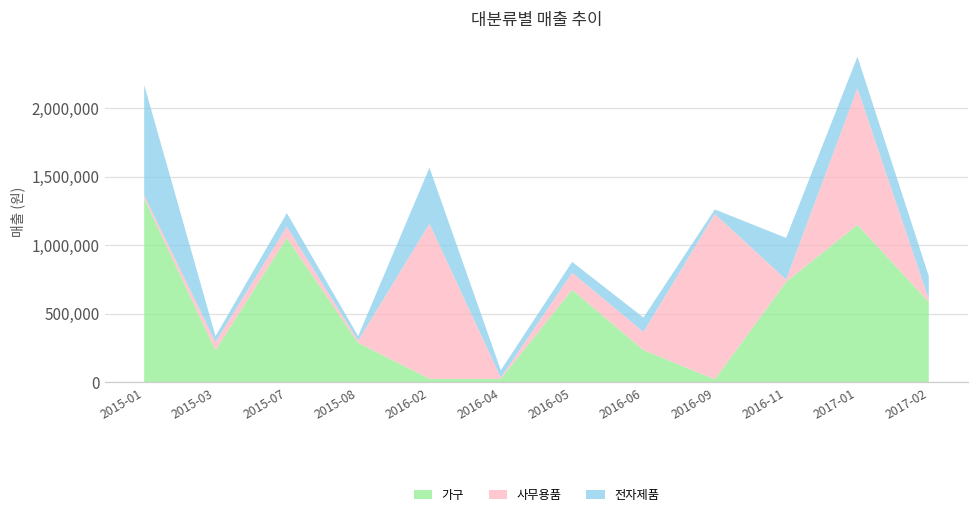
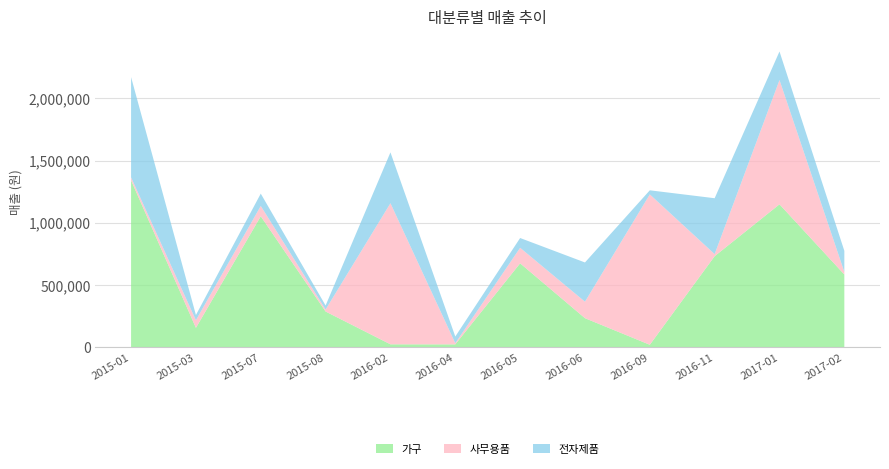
가구, 2015-03: 230,000 -> 160,000
전자제품, 2016-06: 110,000 -> 320,000
전자제품, 2016-11: 300,000 -> 450,000
